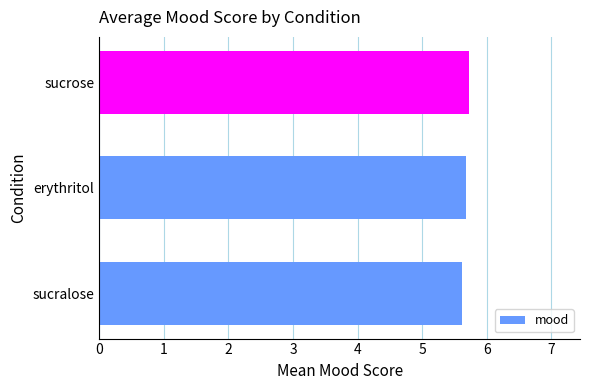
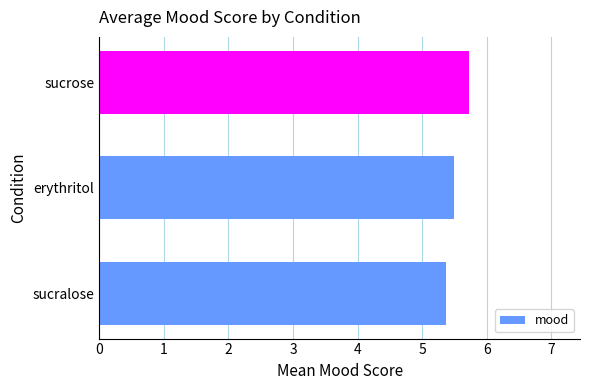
erythritol: 5.7 -> 5.5
sucralose: 5.6 -> 5.4
